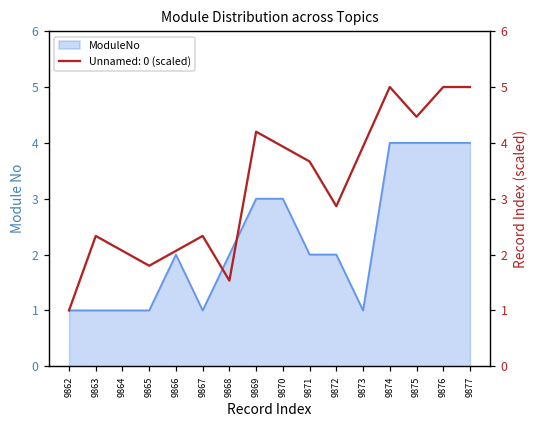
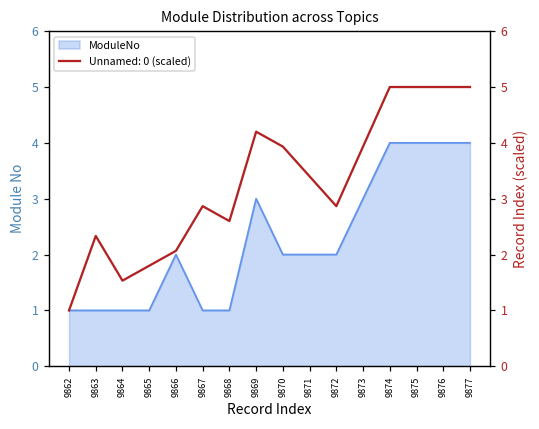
ModuleNo, 9868: 2 -> 1
ModuleNo, 9870: 3 -> 2
ModuleNo, 9873: 1 -> 3
Unnamed: 0 (scaled), 9864: 2.1 -> 1.5
Unnamed: 0 (scaled), 9867: 2.3 -> 2.9
Unnamed: 0 (scaled), 9868: 1.5 -> 2.6
Unnamed: 0 (scaled), 9871: 3.7 -> 3.4
Unnamed: 0 (scaled), 9875: 4.5 -> 5.0
